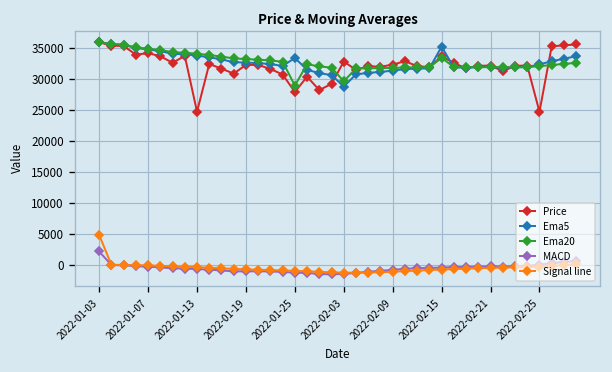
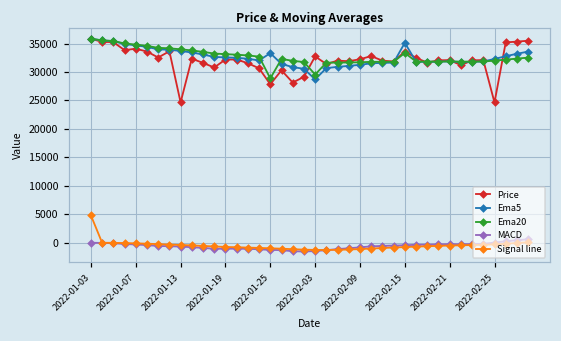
MACD, 2022-01-03: 2000 -> 0
